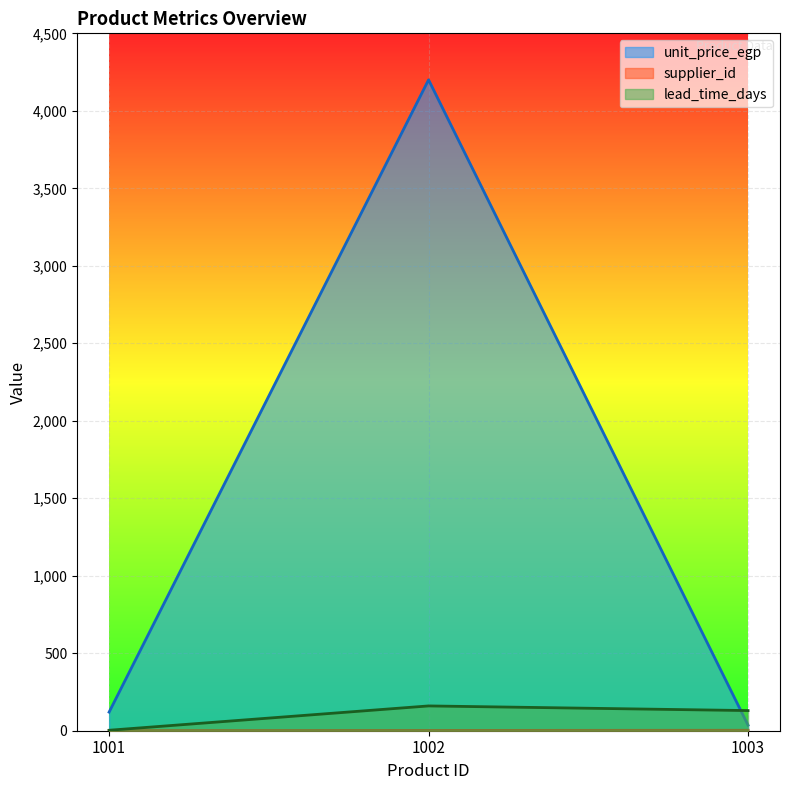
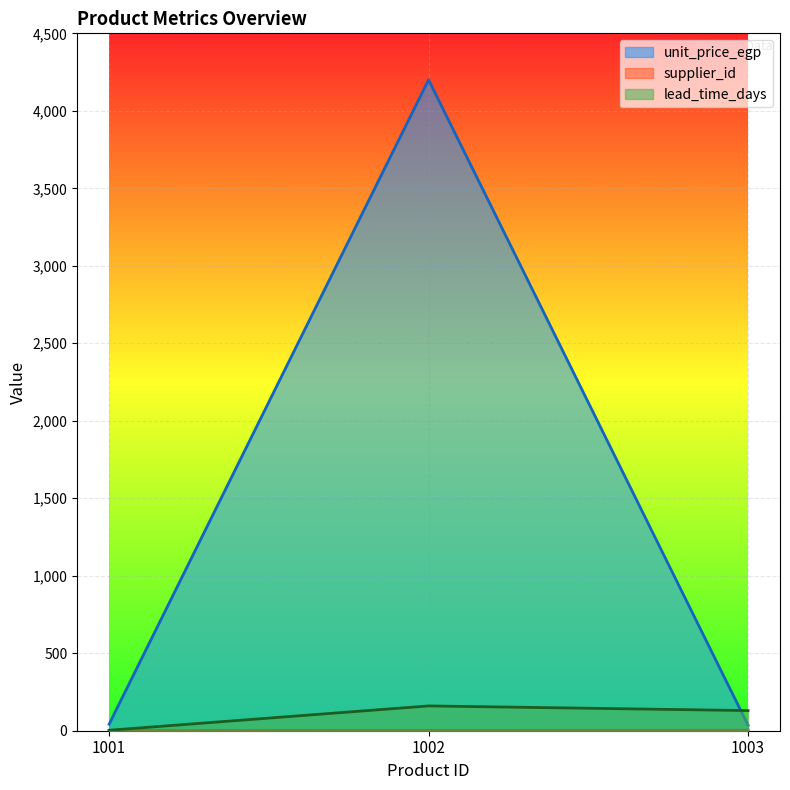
unit_price_egp, 1001: 120 -> 40
